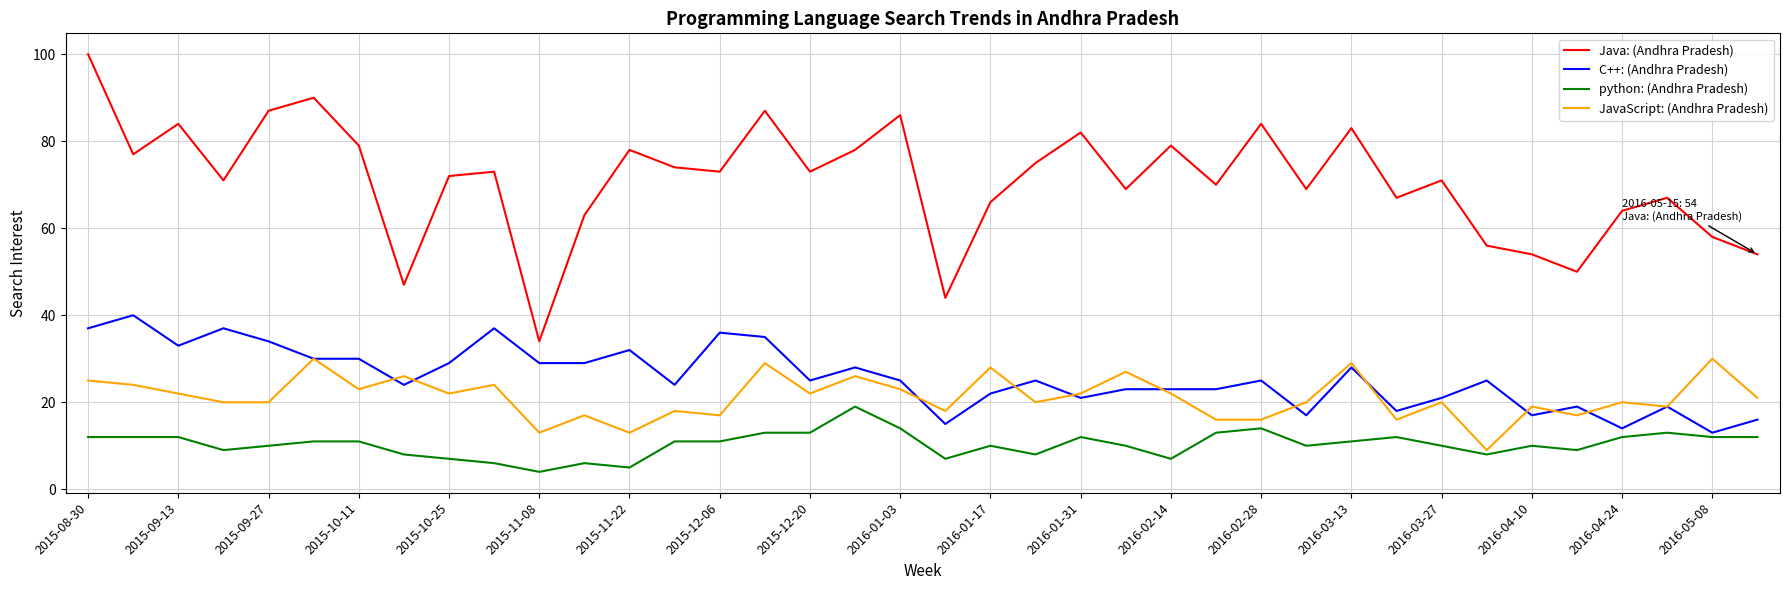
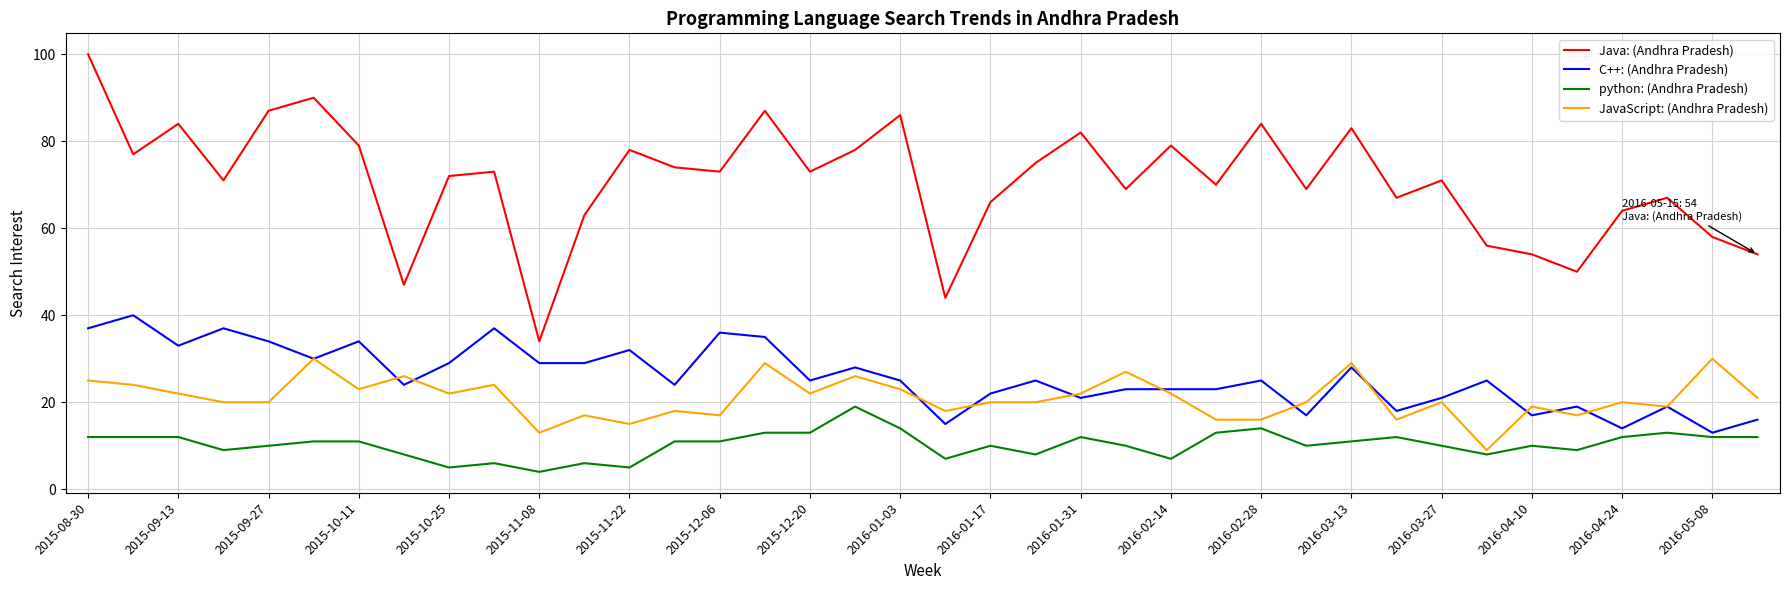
C++: (Andhra Pradesh), 2015-10-11: 30 -> 34
python: (Andhra Pradesh), 2015-10-25: 7 -> 5
JavaScript: (Andhra Pradesh), 2015-11-22: 13 -> 15
JavaScript: (Andhra Pradesh), 2016-01-17: 28 -> 20
